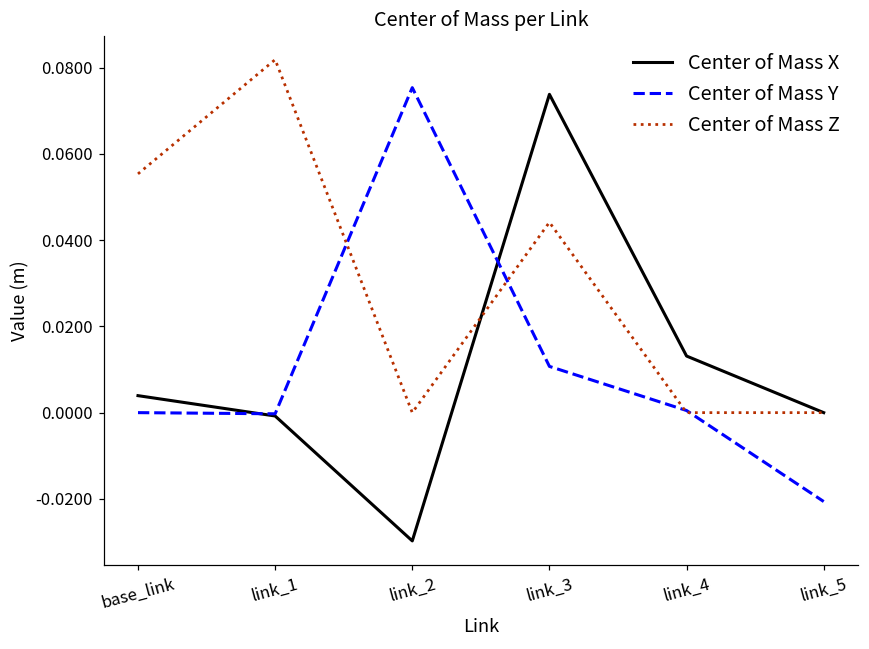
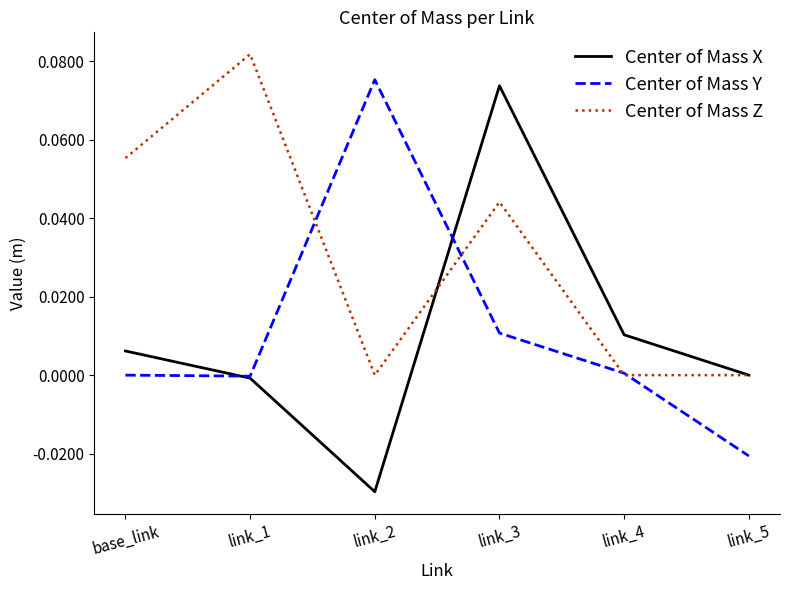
Center of Mass X, base_link: 0.004 -> 0.006
Center of Mass X, link_4: 0.013 -> 0.010
